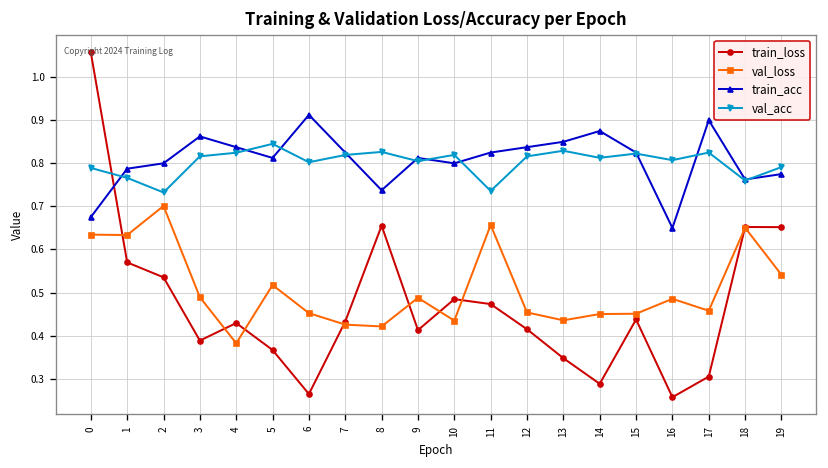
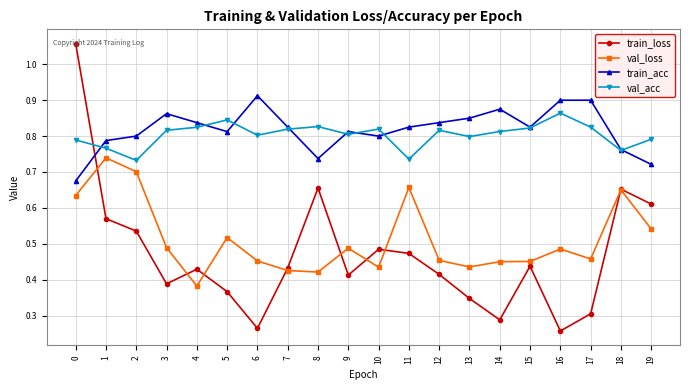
val_loss, 1: 0.63 -> 0.74
val_acc, 13: 0.83 -> 0.80
train_acc, 16: 0.65 -> 0.90
val_acc, 16: 0.81 -> 0.86
train_loss, 19: 0.65 -> 0.61
train_acc, 19: 0.77 -> 0.72
